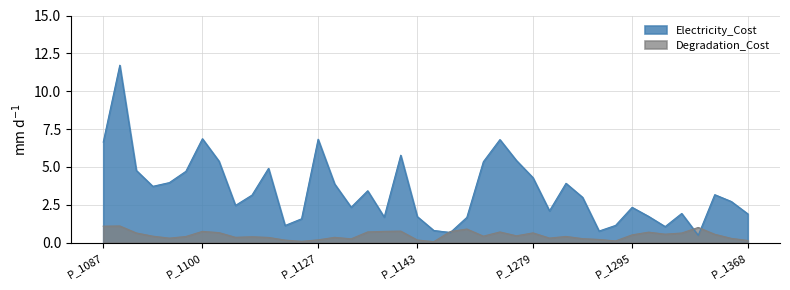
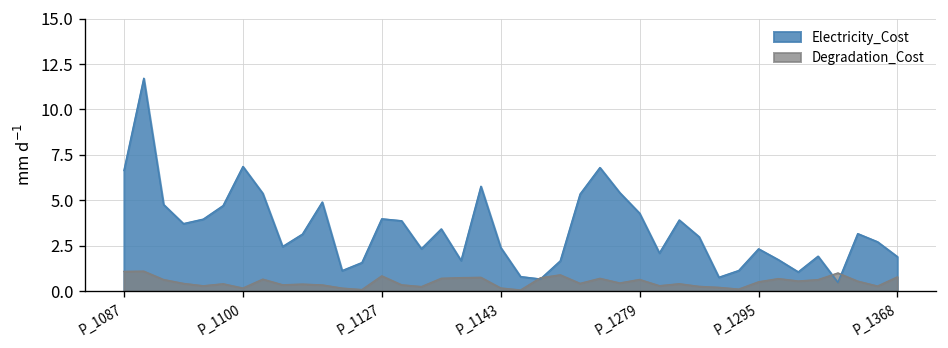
Degradation_Cost, P_1100: 0.7 -> 0.2
Electricity_Cost, P_1127: 6.8 -> 4.0
Degradation_Cost, P_1127: 0.2 -> 0.8
Electricity_Cost, P_1143: 1.7 -> 2.4
Degradation_Cost, P_1368: 0.1 -> 0.8
